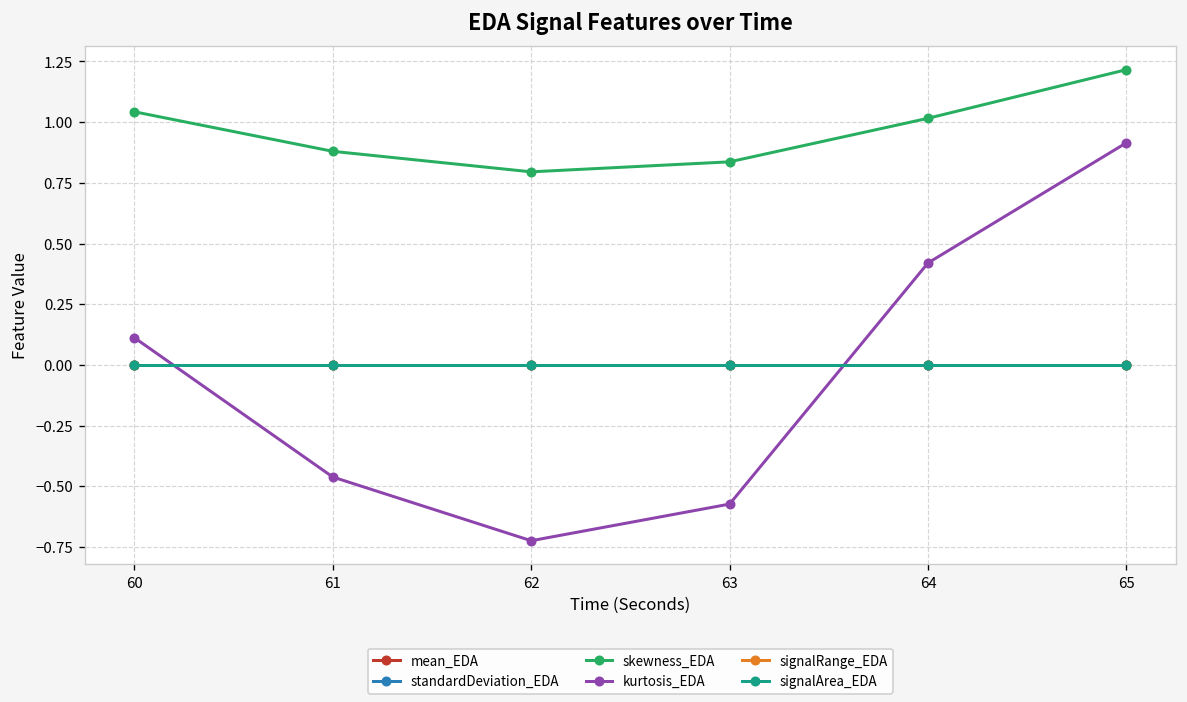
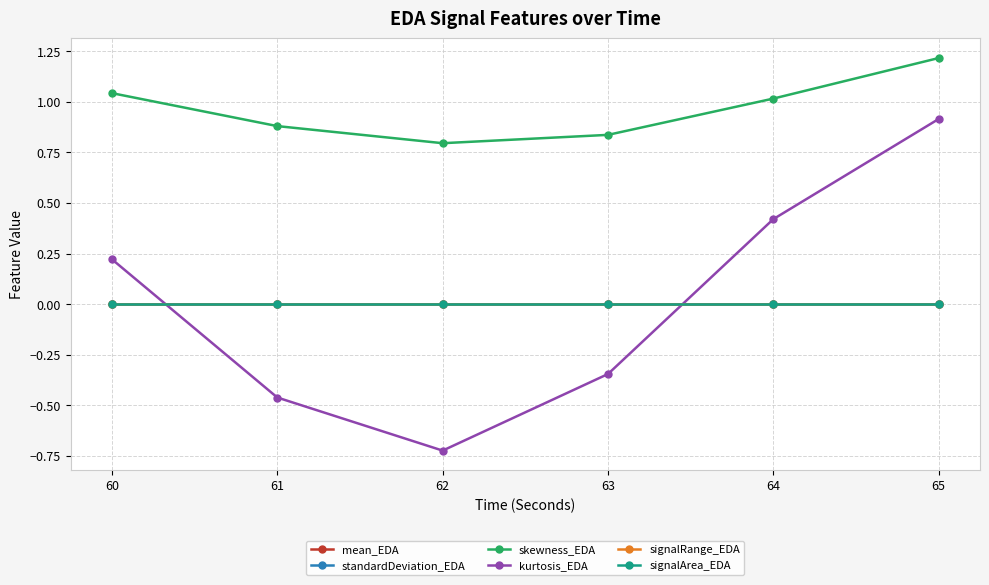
kurtosis_EDA, 60: 0.11 -> 0.22
kurtosis_EDA, 63: -0.57 -> -0.35
